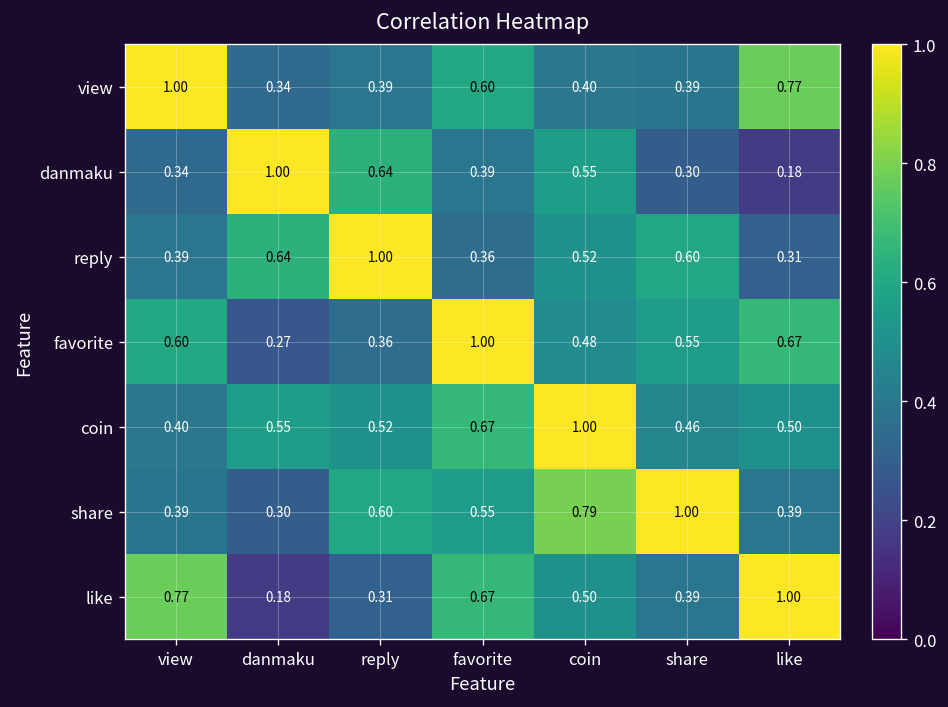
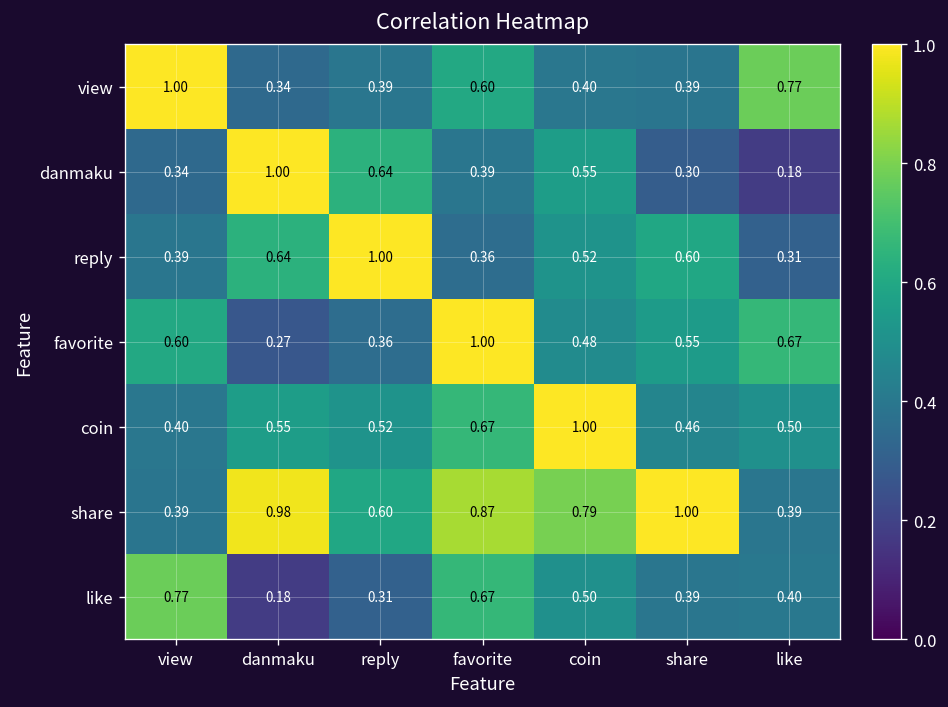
share, danmaku: 0.30 -> 0.98
share, favorite: 0.55 -> 0.87
like, like: 1.00 -> 0.40
